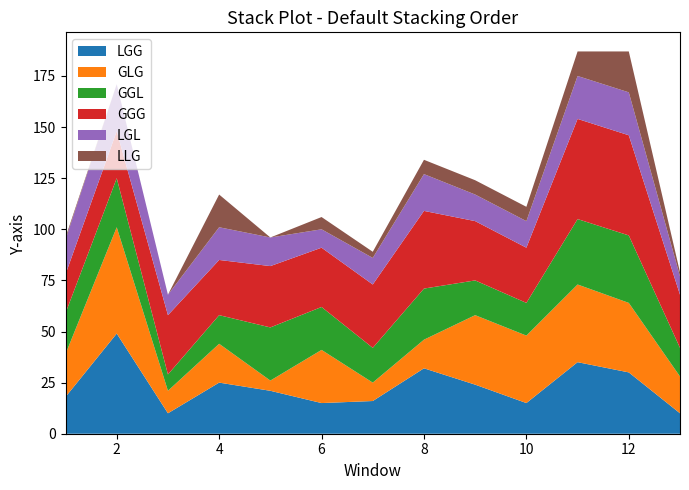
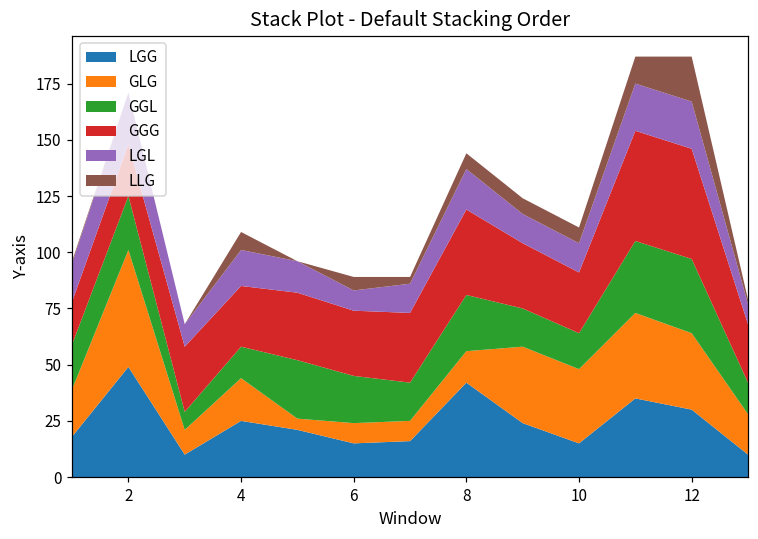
LLG, 4: 16 -> 8
GLG, 6: 26 -> 9
LGG, 8: 32 -> 42
